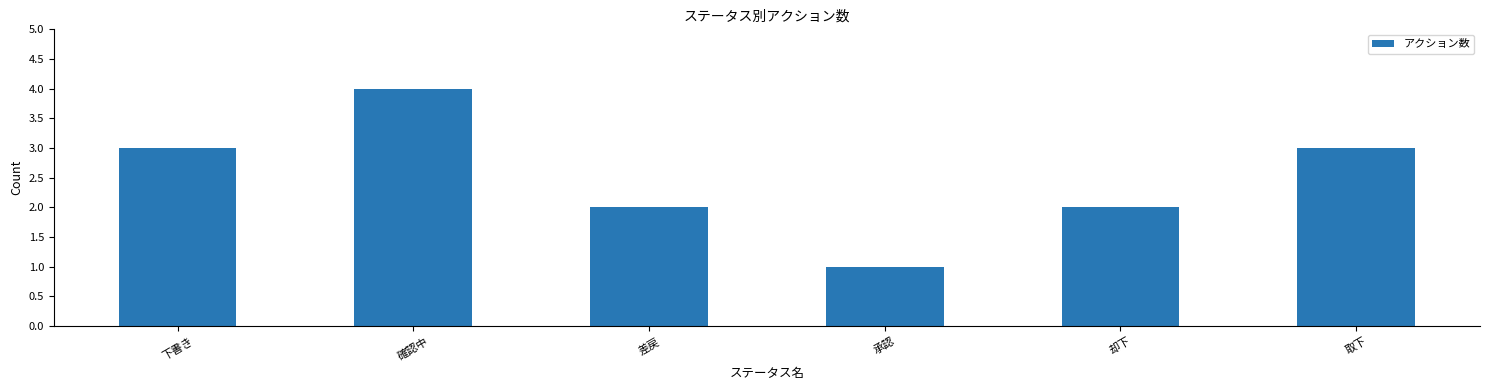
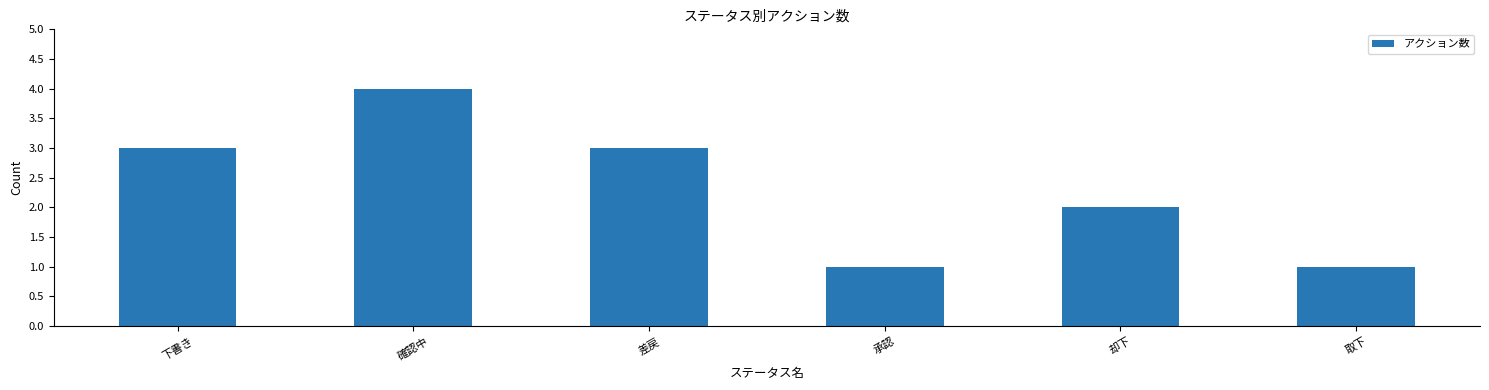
差戻: 2 -> 3
取下: 3 -> 1
